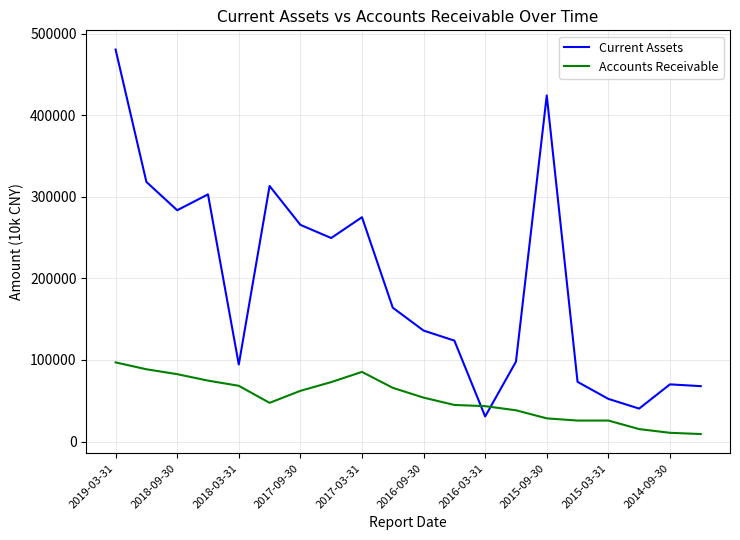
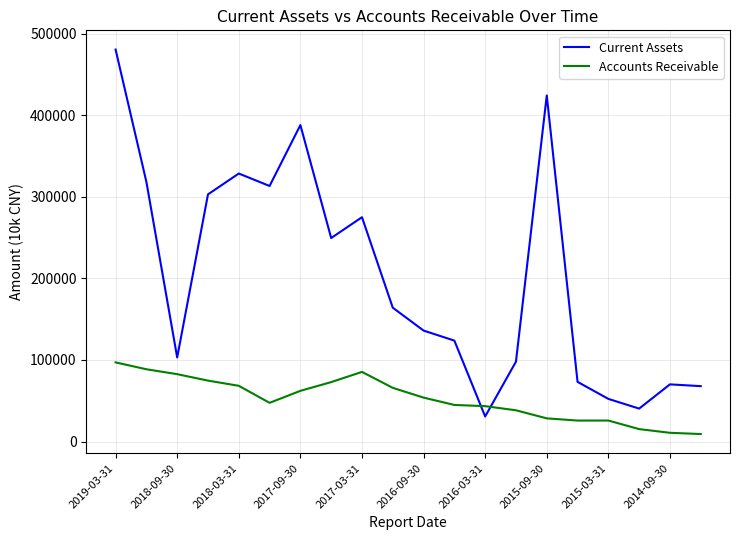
Current Assets, 2018-09-30: 280000 -> 100000
Current Assets, 2018-03-31: 90000 -> 330000
Current Assets, 2017-09-30: 270000 -> 390000
